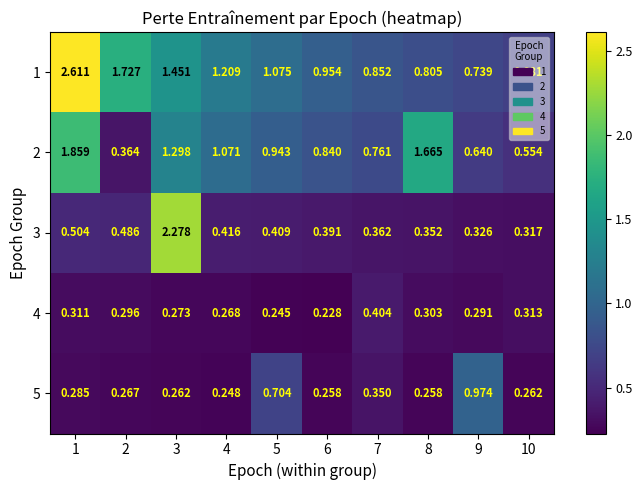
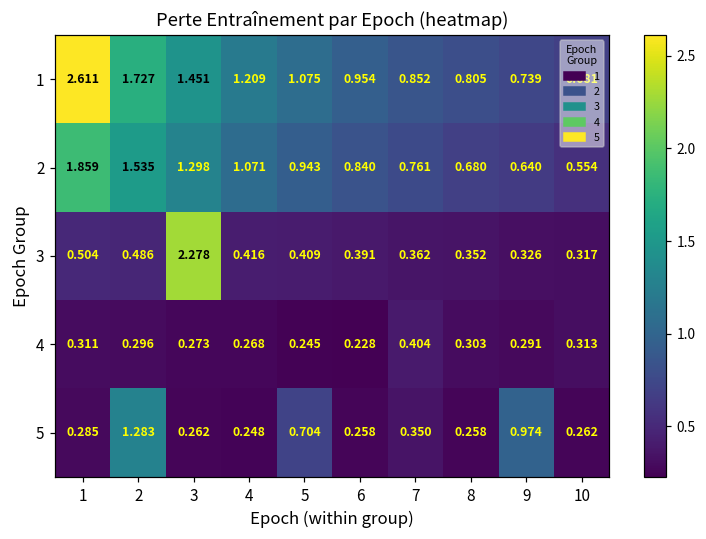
2, 2: 0.364 -> 1.535
2, 8: 1.665 -> 0.680
5, 2: 0.267 -> 1.283
